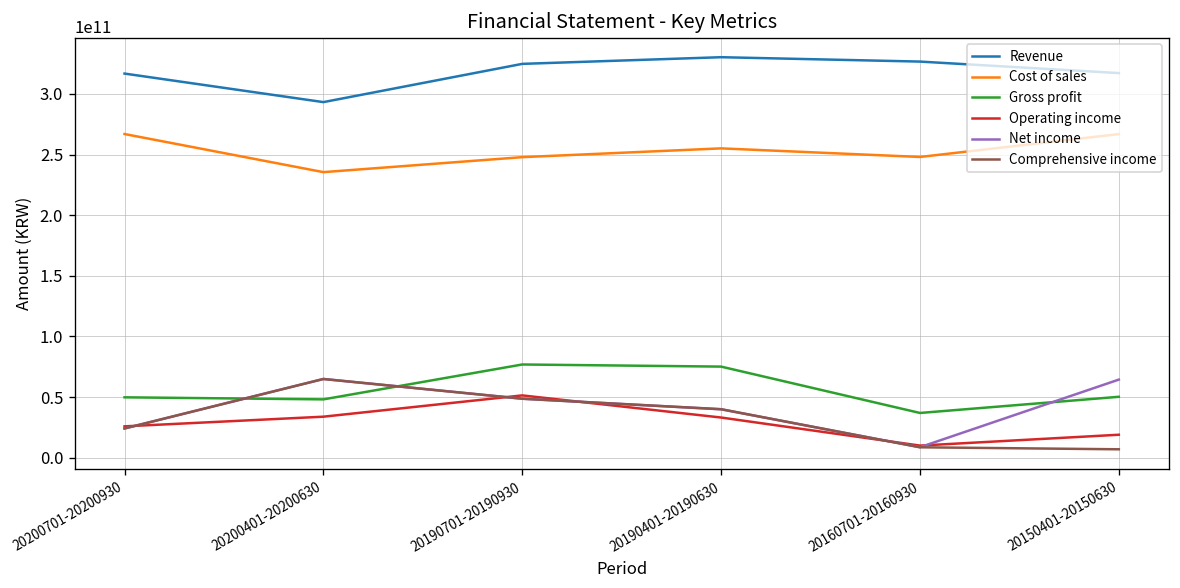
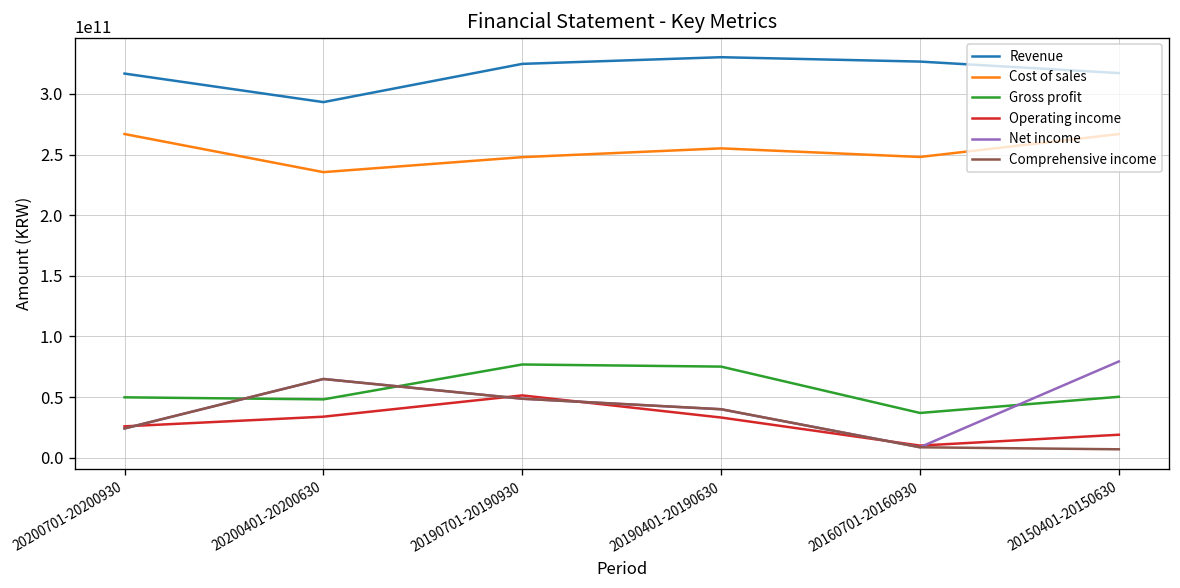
Net income, 20150401-20150630: 64000000000 -> 79000000000
